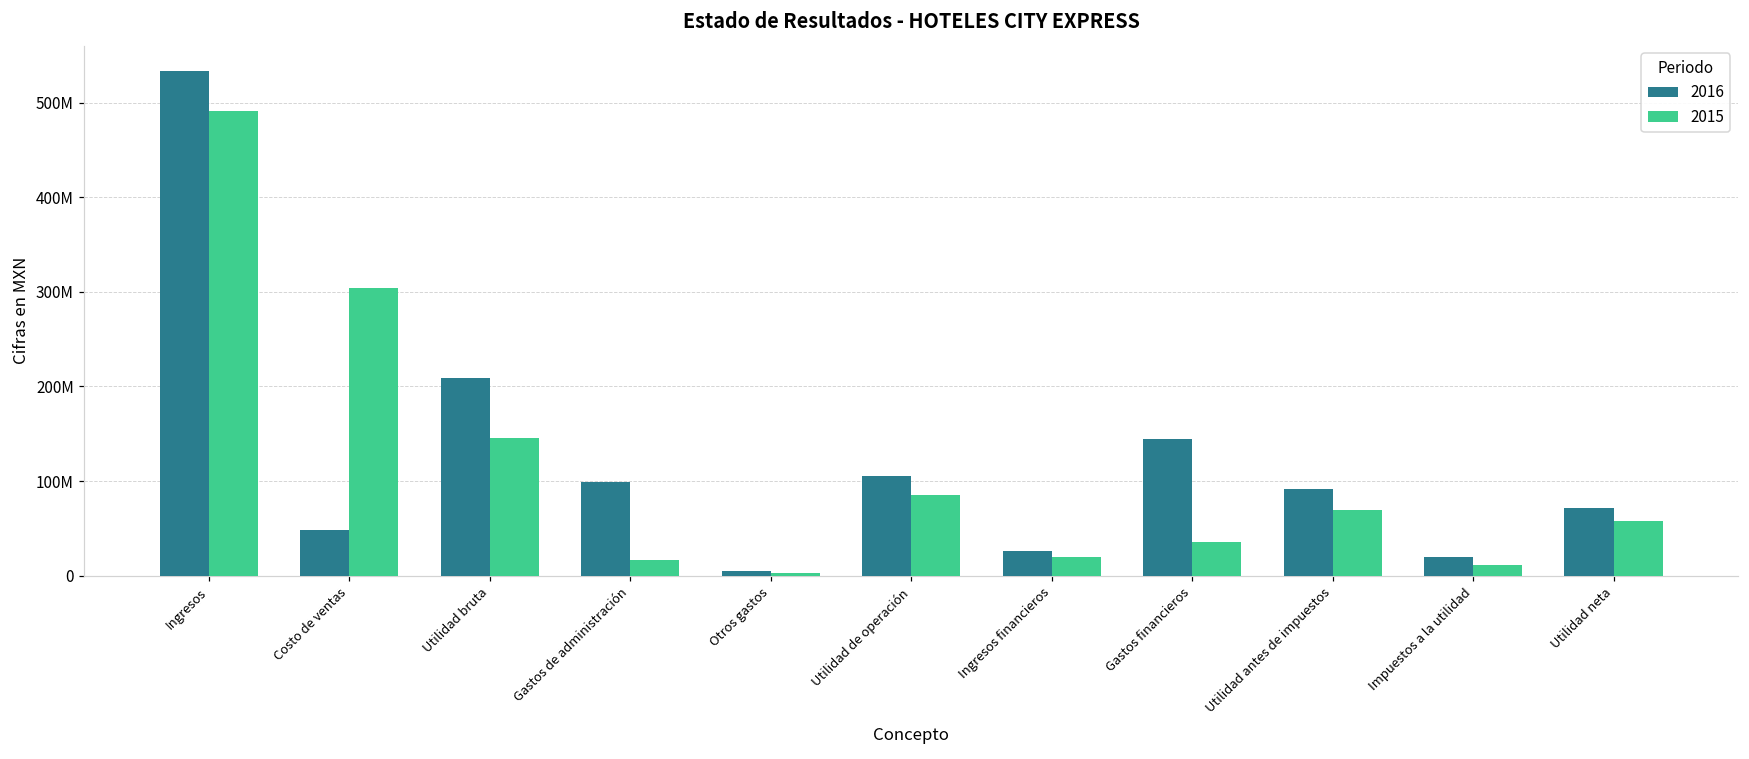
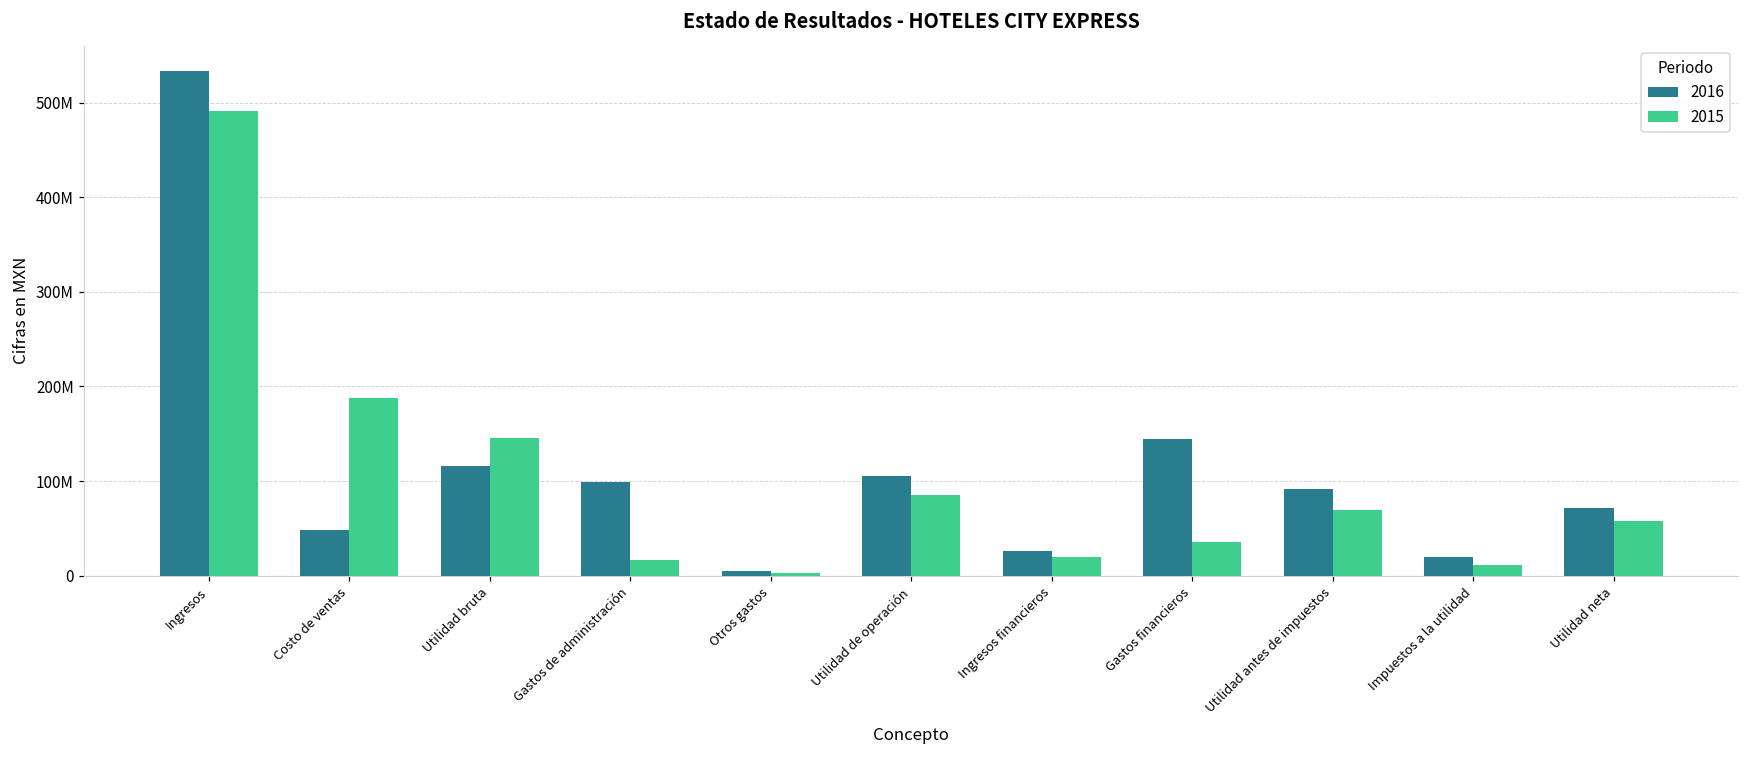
2015, Costo de ventas: 300000000 -> 190000000
2016, Utilidad bruta: 210000000 -> 120000000
